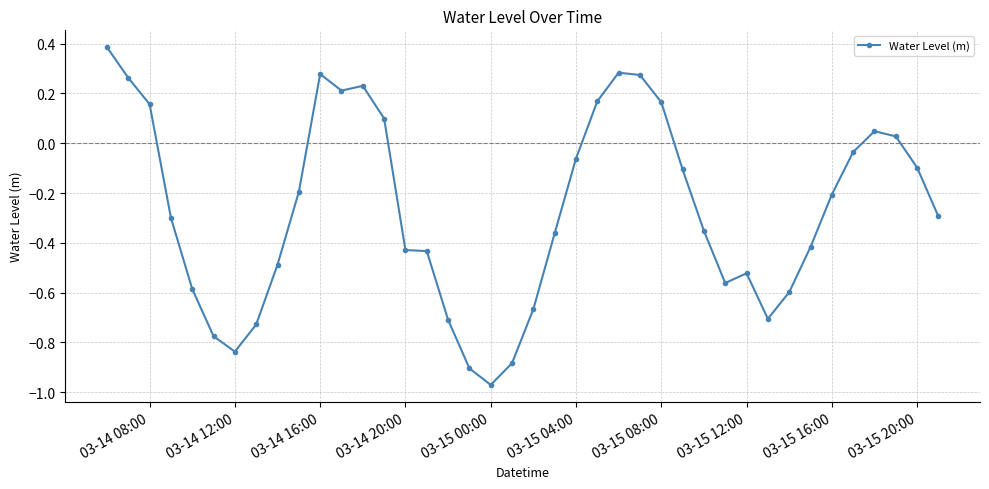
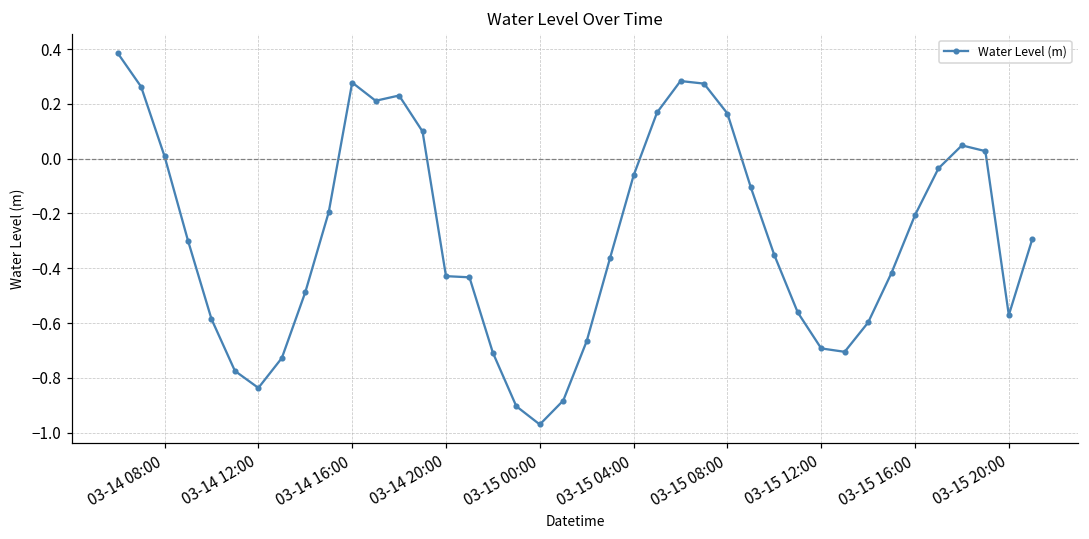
03-14 08:00: 0.16 -> 0.01
03-15 12:00: -0.52 -> -0.69
03-15 20:00: -0.10 -> -0.57
